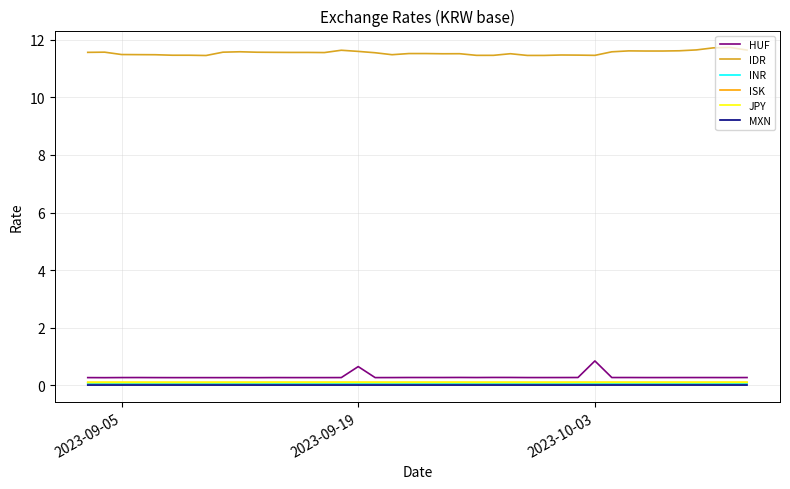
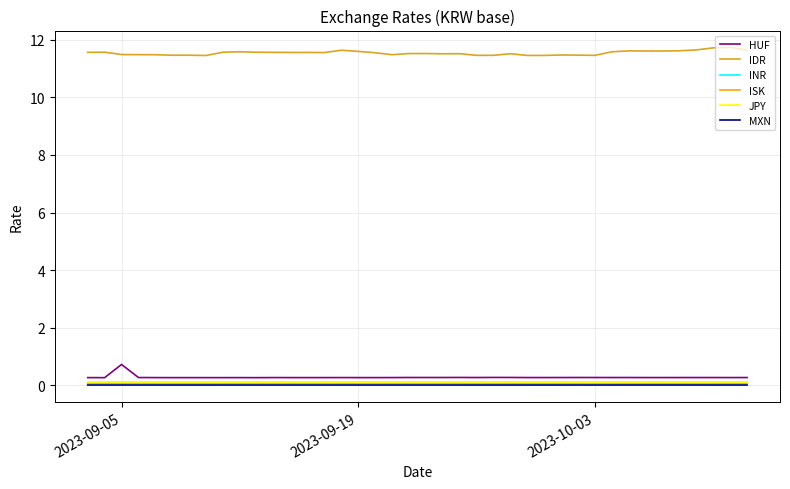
HUF, 2023-09-05: 0.3 -> 0.7
HUF, 2023-09-19: 0.7 -> 0.3
HUF, 2023-10-03: 0.8 -> 0.3
